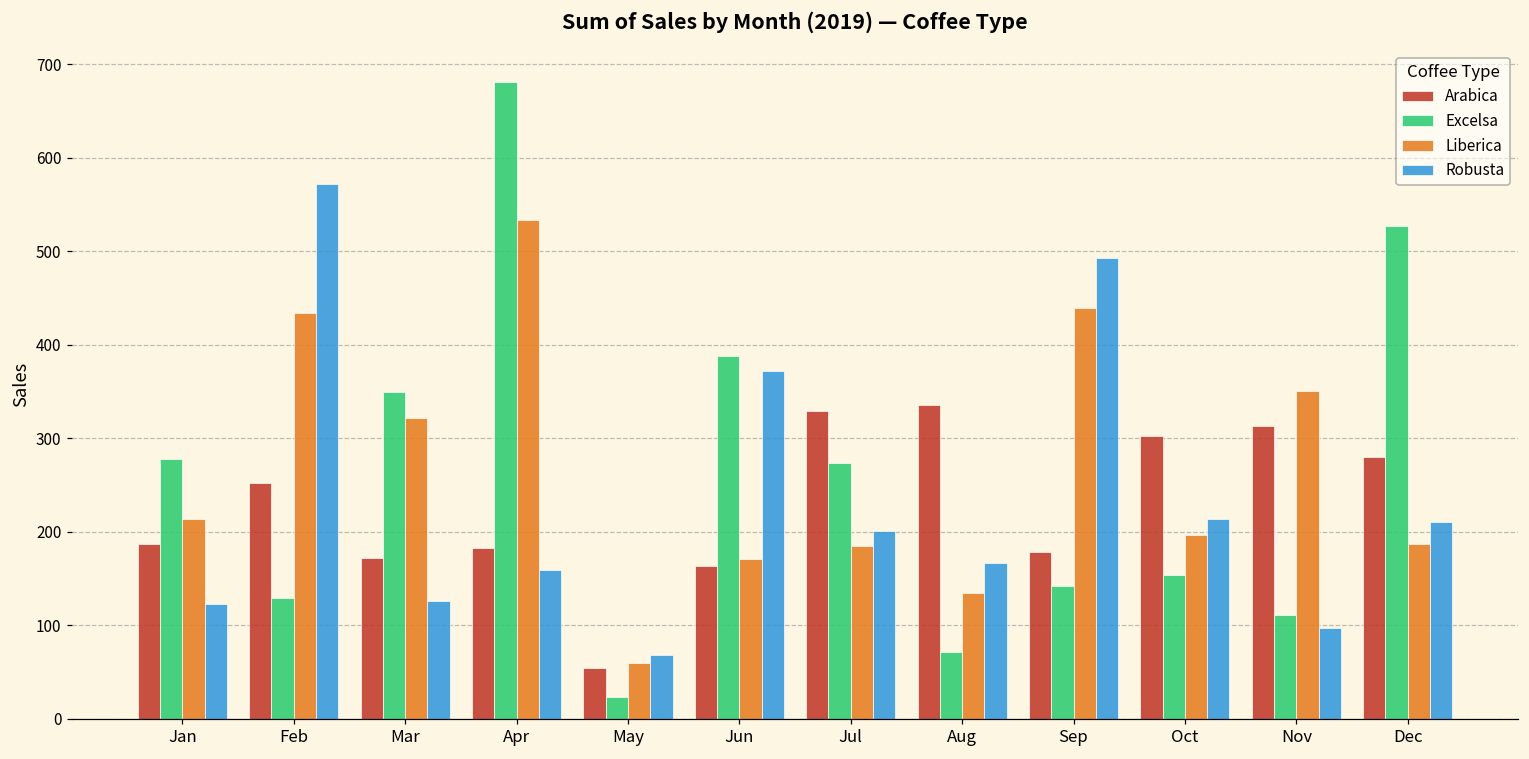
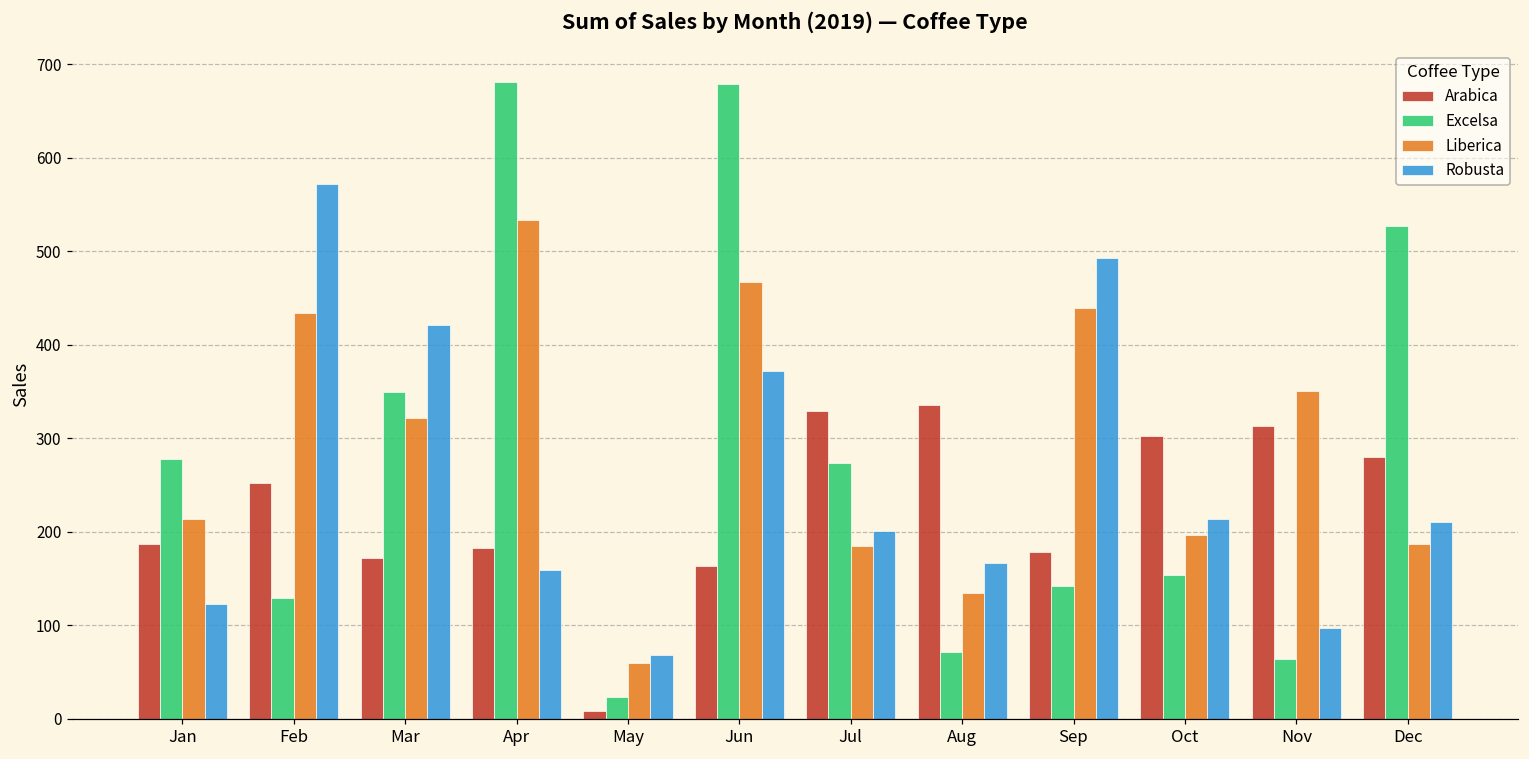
Robusta, Mar: 130 -> 420
Arabica, May: 50 -> 10
Excelsa, Jun: 390 -> 680
Liberica, Jun: 170 -> 470
Excelsa, Nov: 110 -> 60
